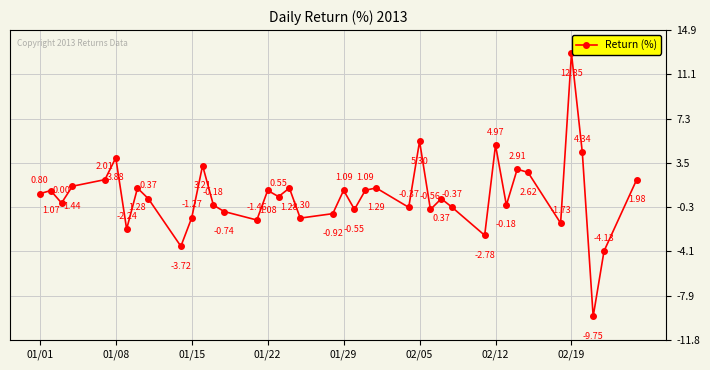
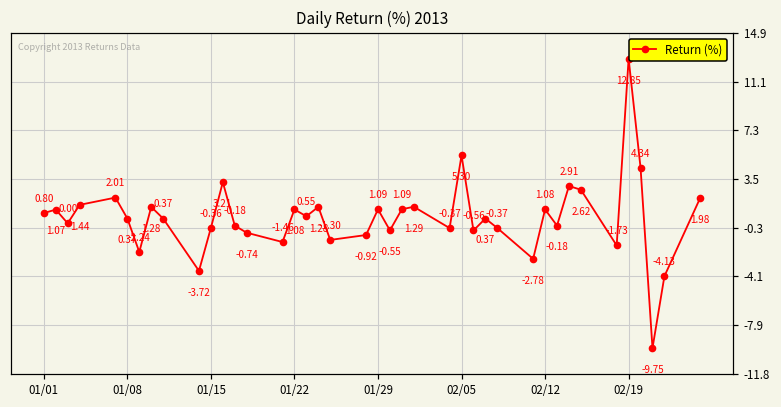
01/08: 3.88 -> 0.37
01/15: -1.27 -> -0.36
02/12: 4.97 -> 1.08
